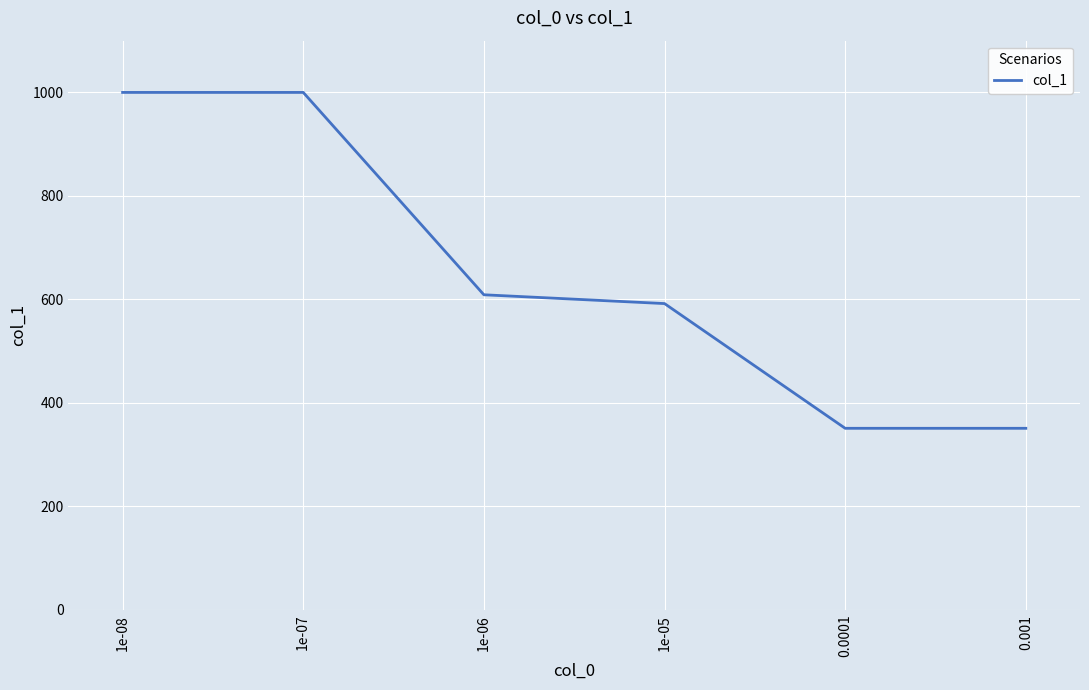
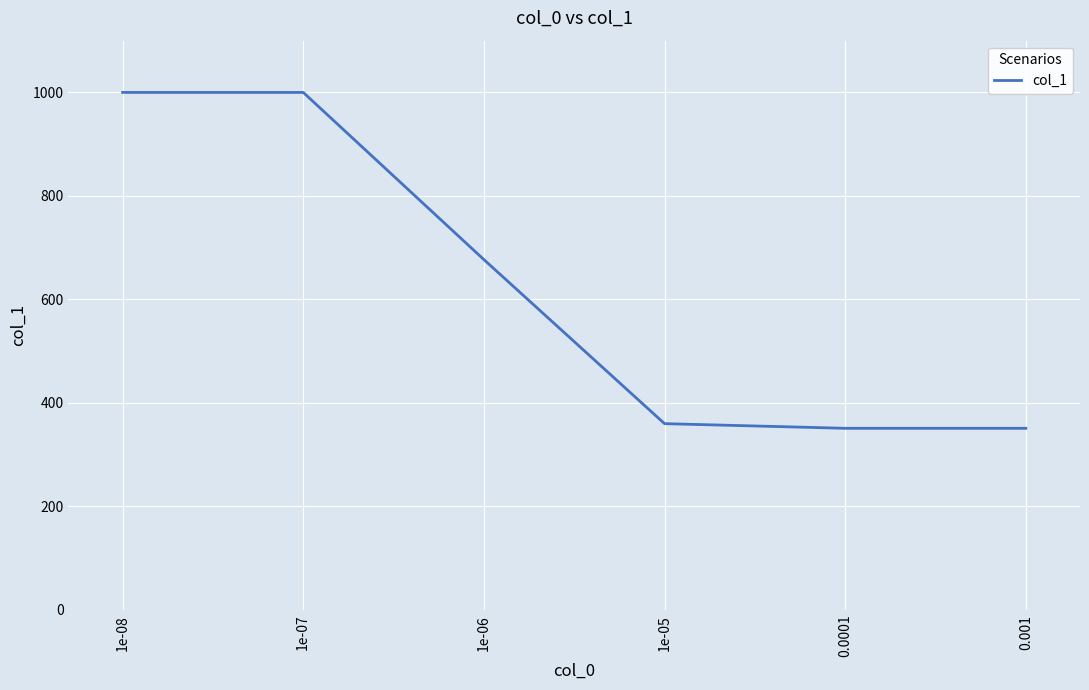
1e-06: 610 -> 680
1e-05: 590 -> 360
